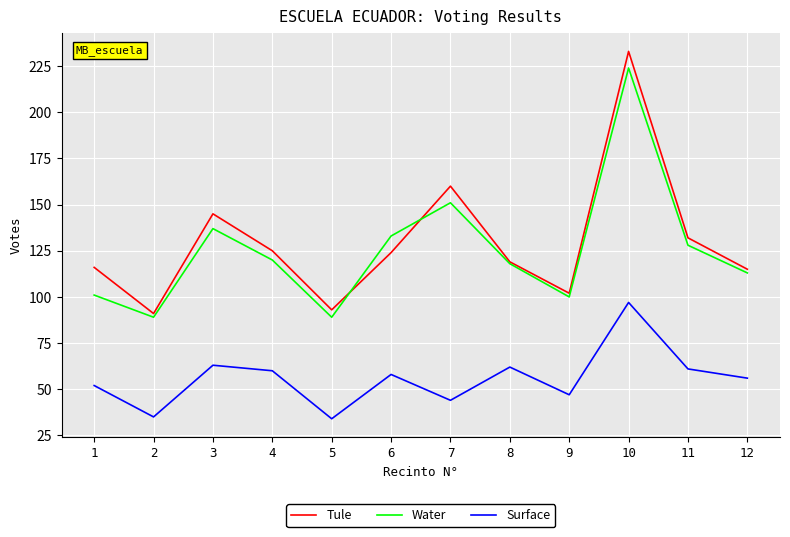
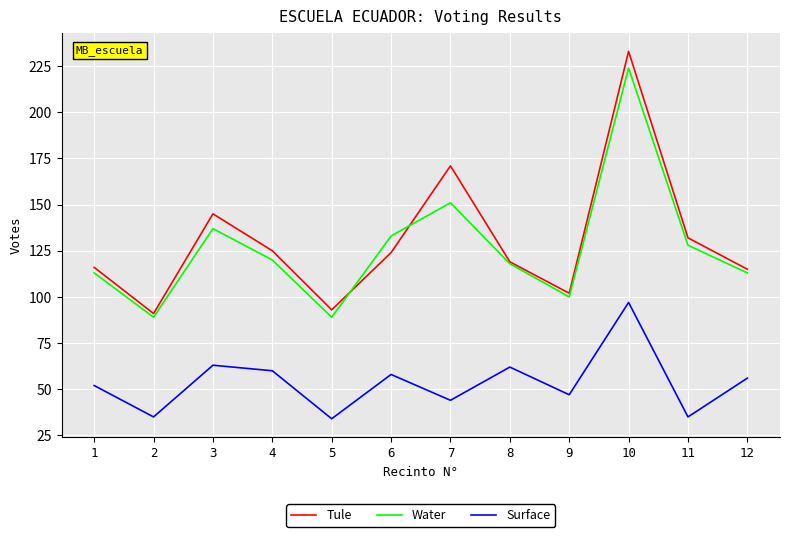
Water, 1: 101 -> 113
Tule, 7: 160 -> 171
Surface, 11: 61 -> 35
